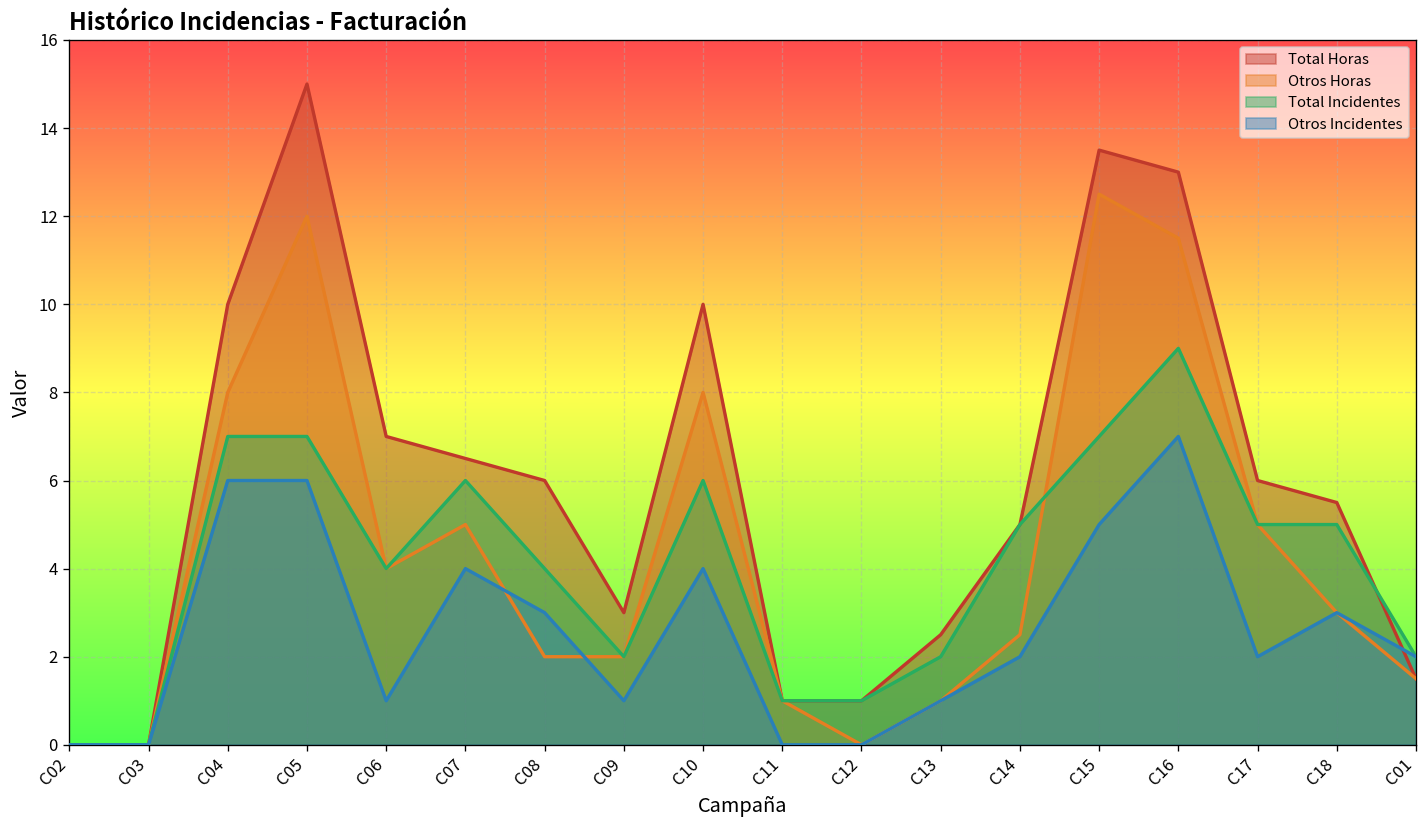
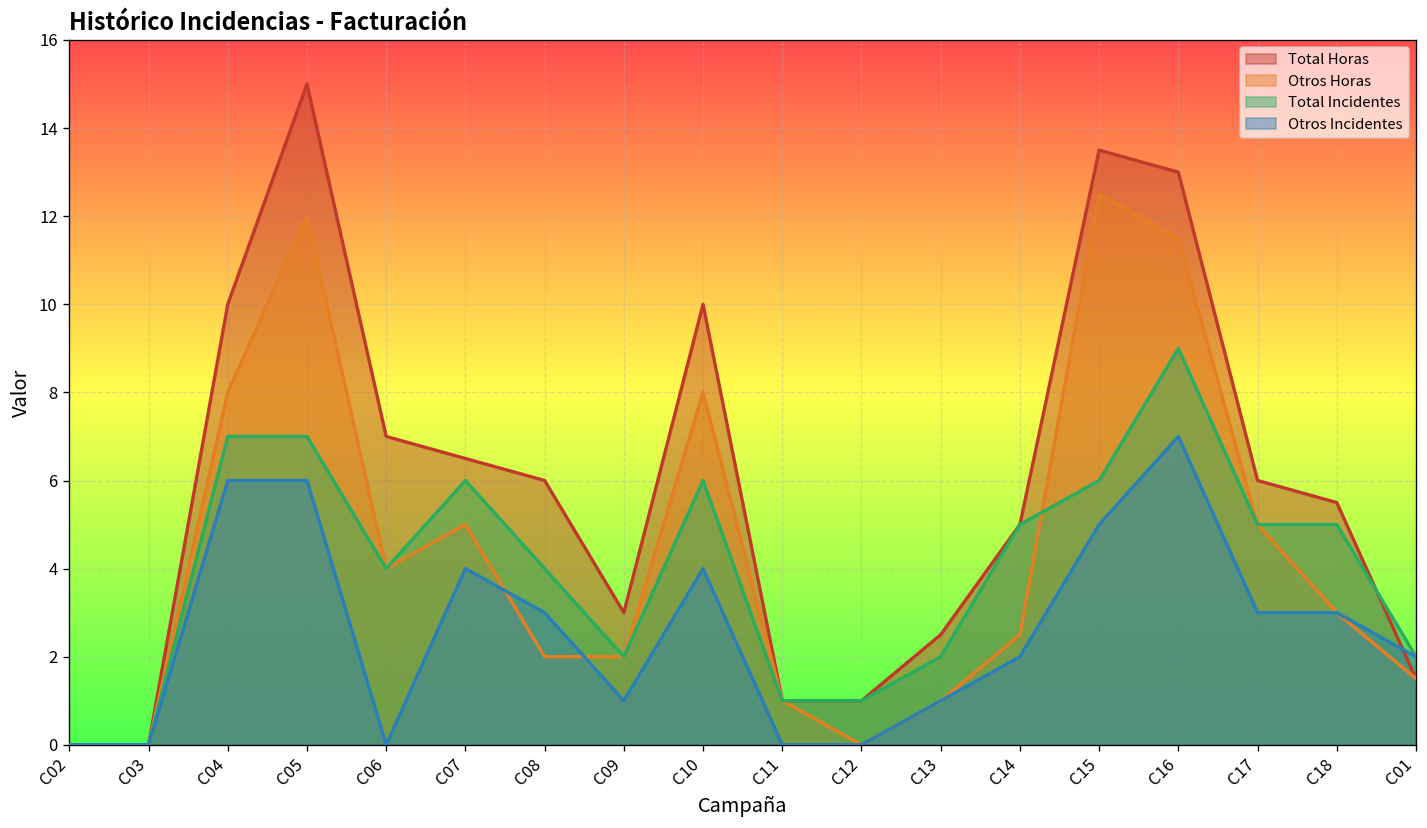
Otros Incidentes, C06: 1 -> 0
Total Incidentes, C15: 7 -> 6
Otros Incidentes, C17: 2 -> 3
